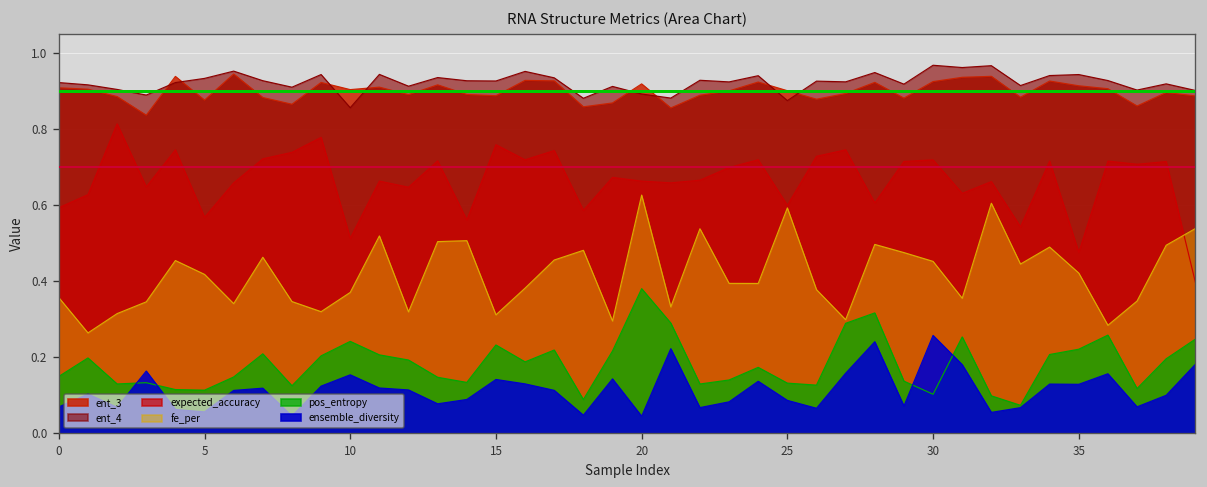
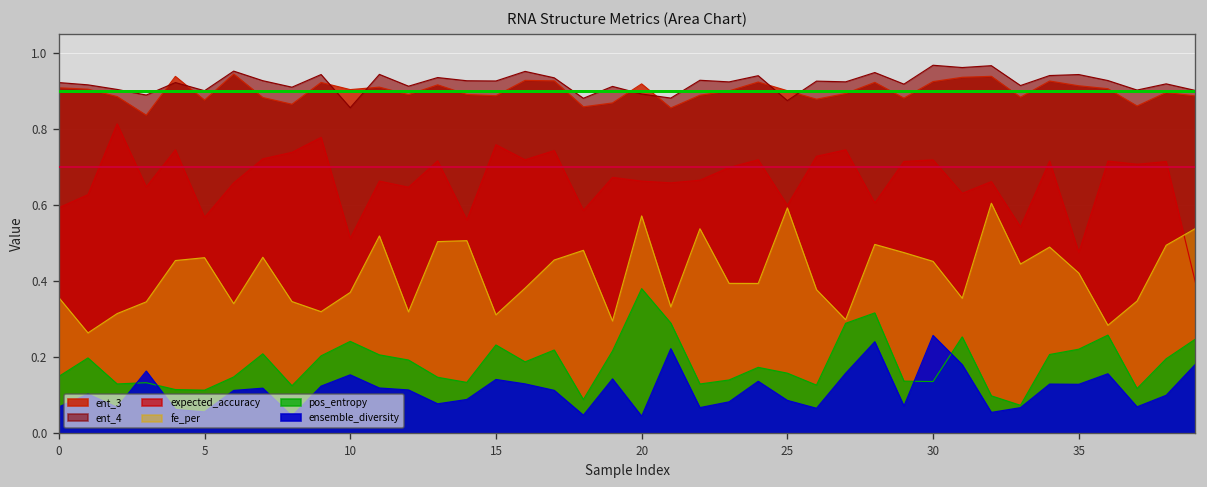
ent_4, 5: 0.93 -> 0.90
fe_per, 5: 0.42 -> 0.46
fe_per, 20: 0.63 -> 0.57
pos_entropy, 25: 0.13 -> 0.16
pos_entropy, 30: 0.10 -> 0.13
